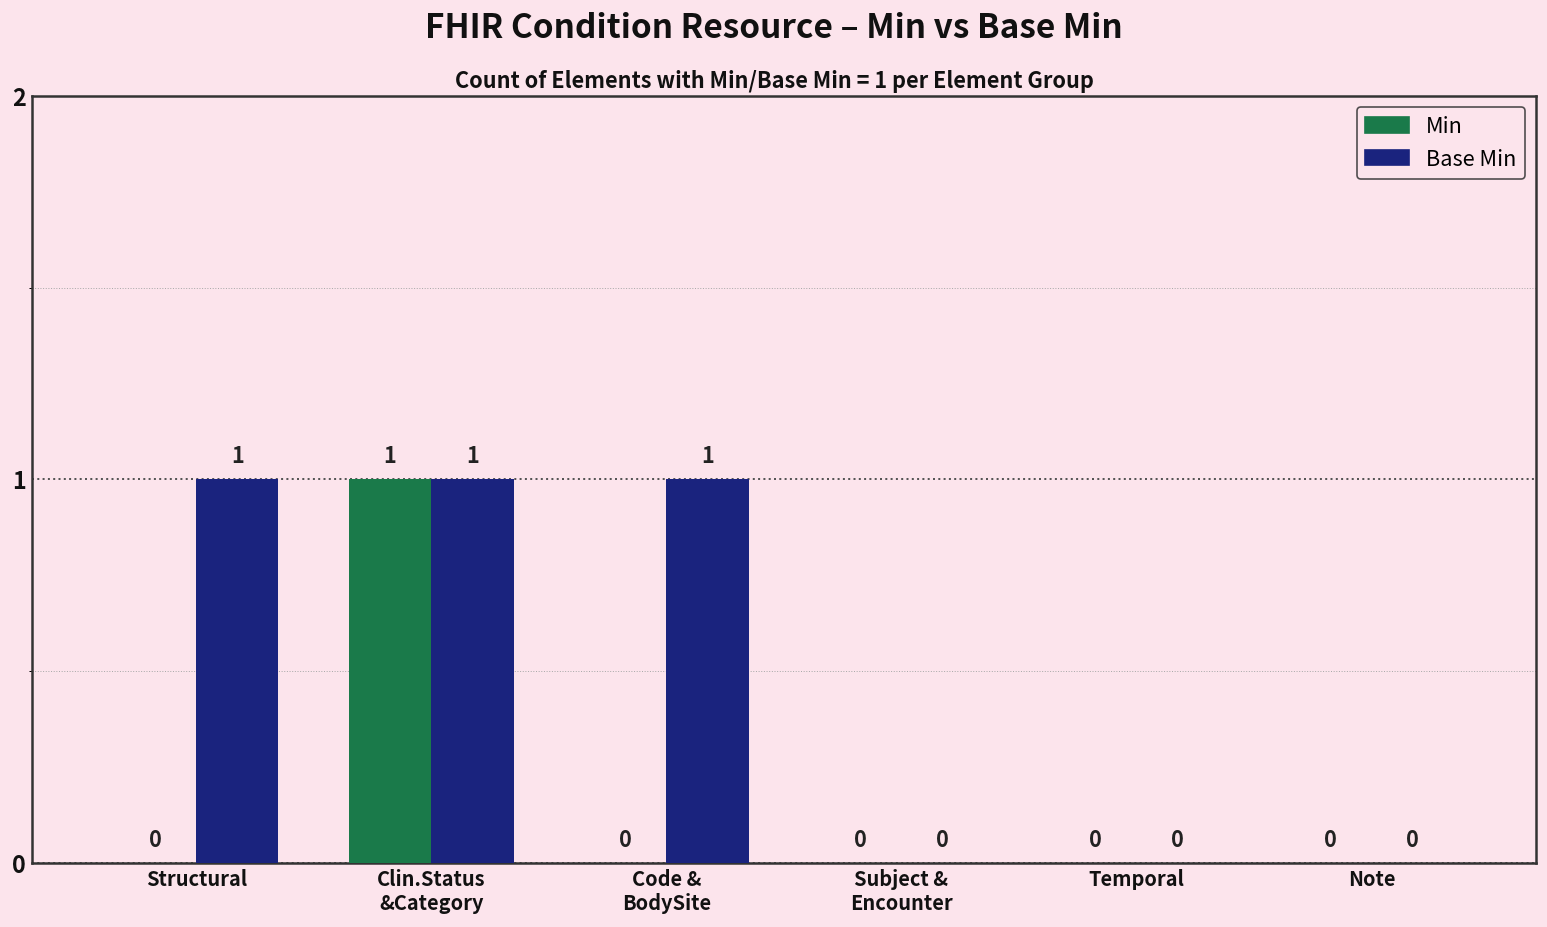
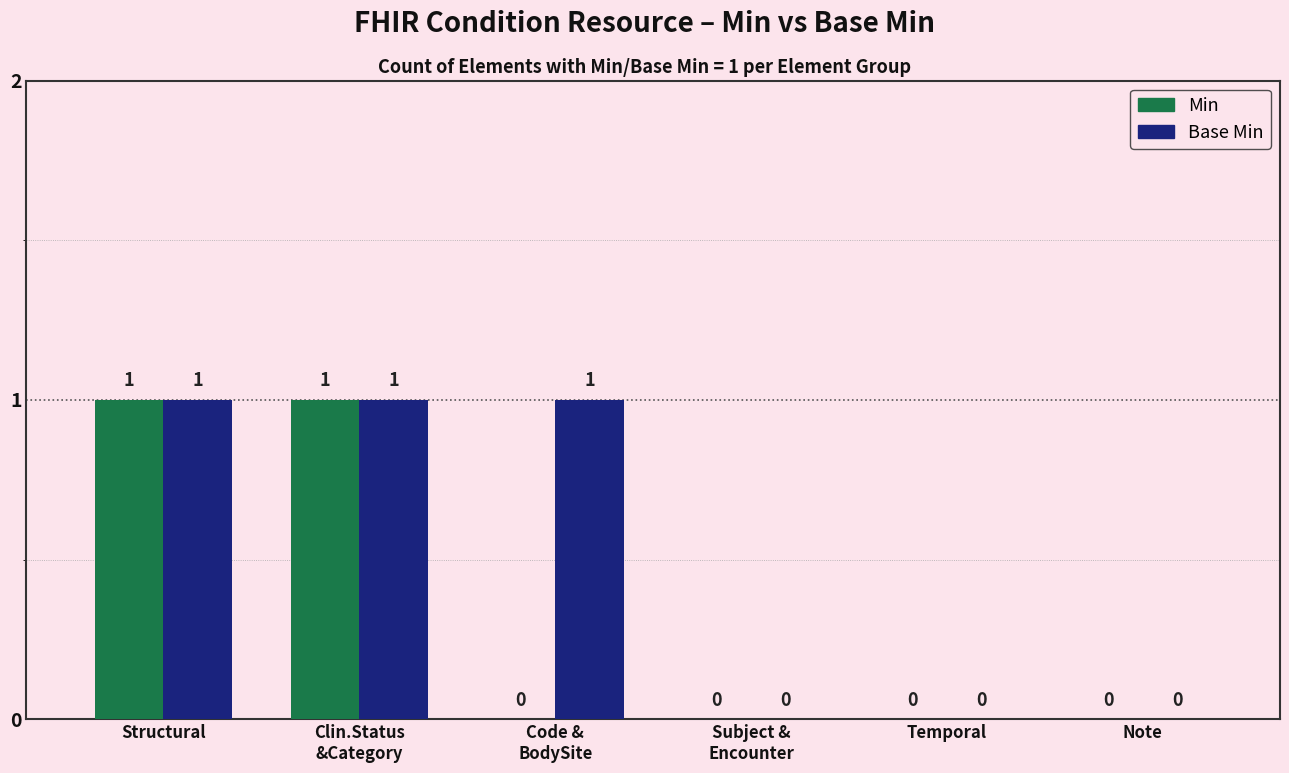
Min, Structural: 0 -> 1
